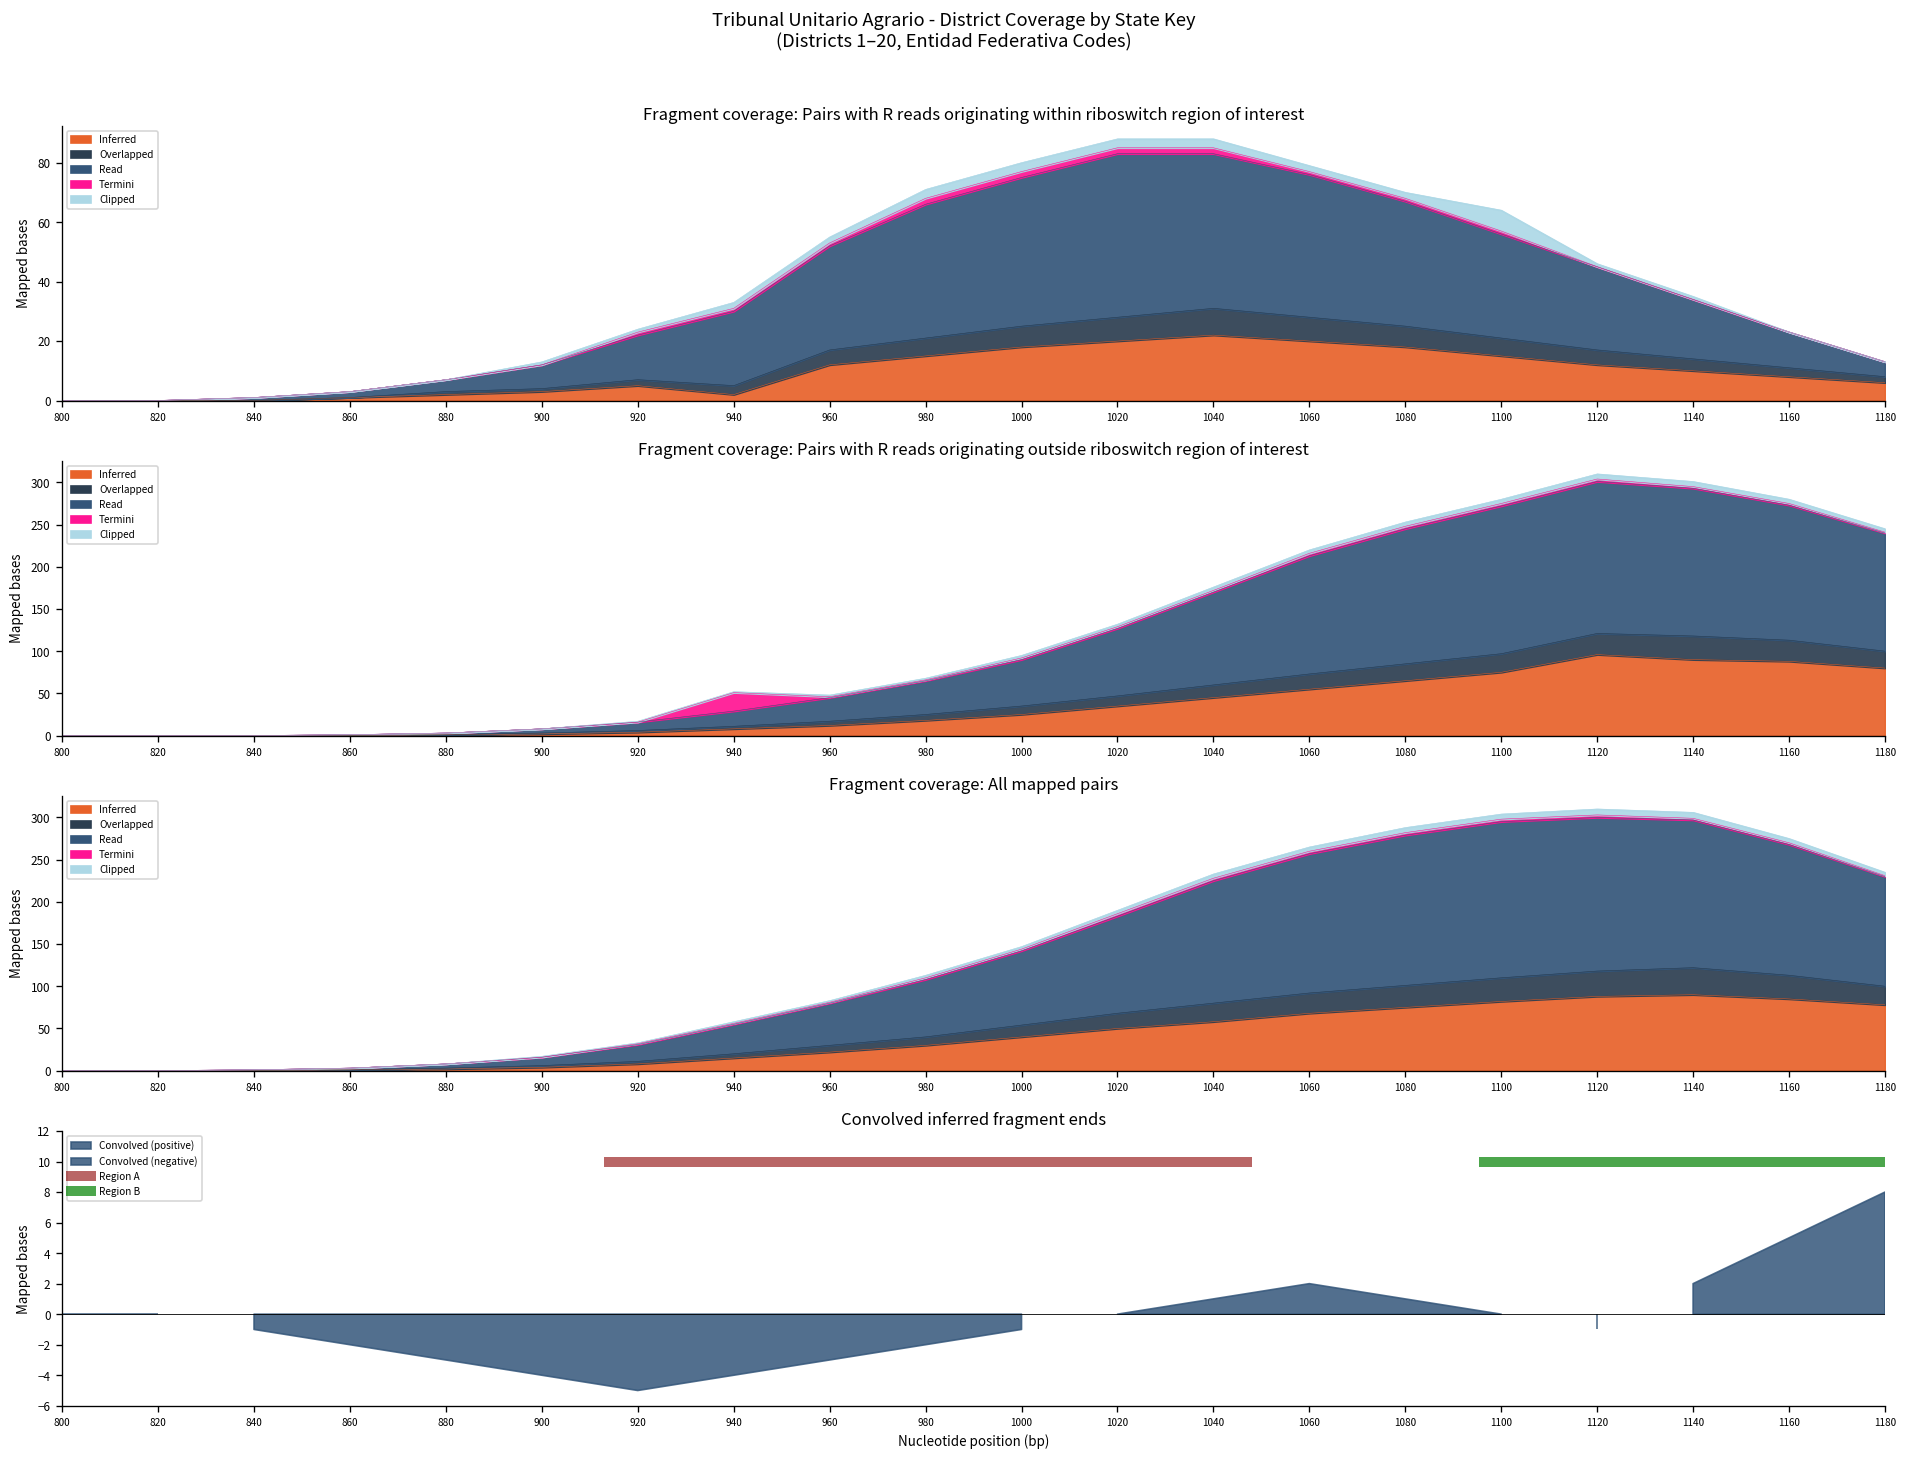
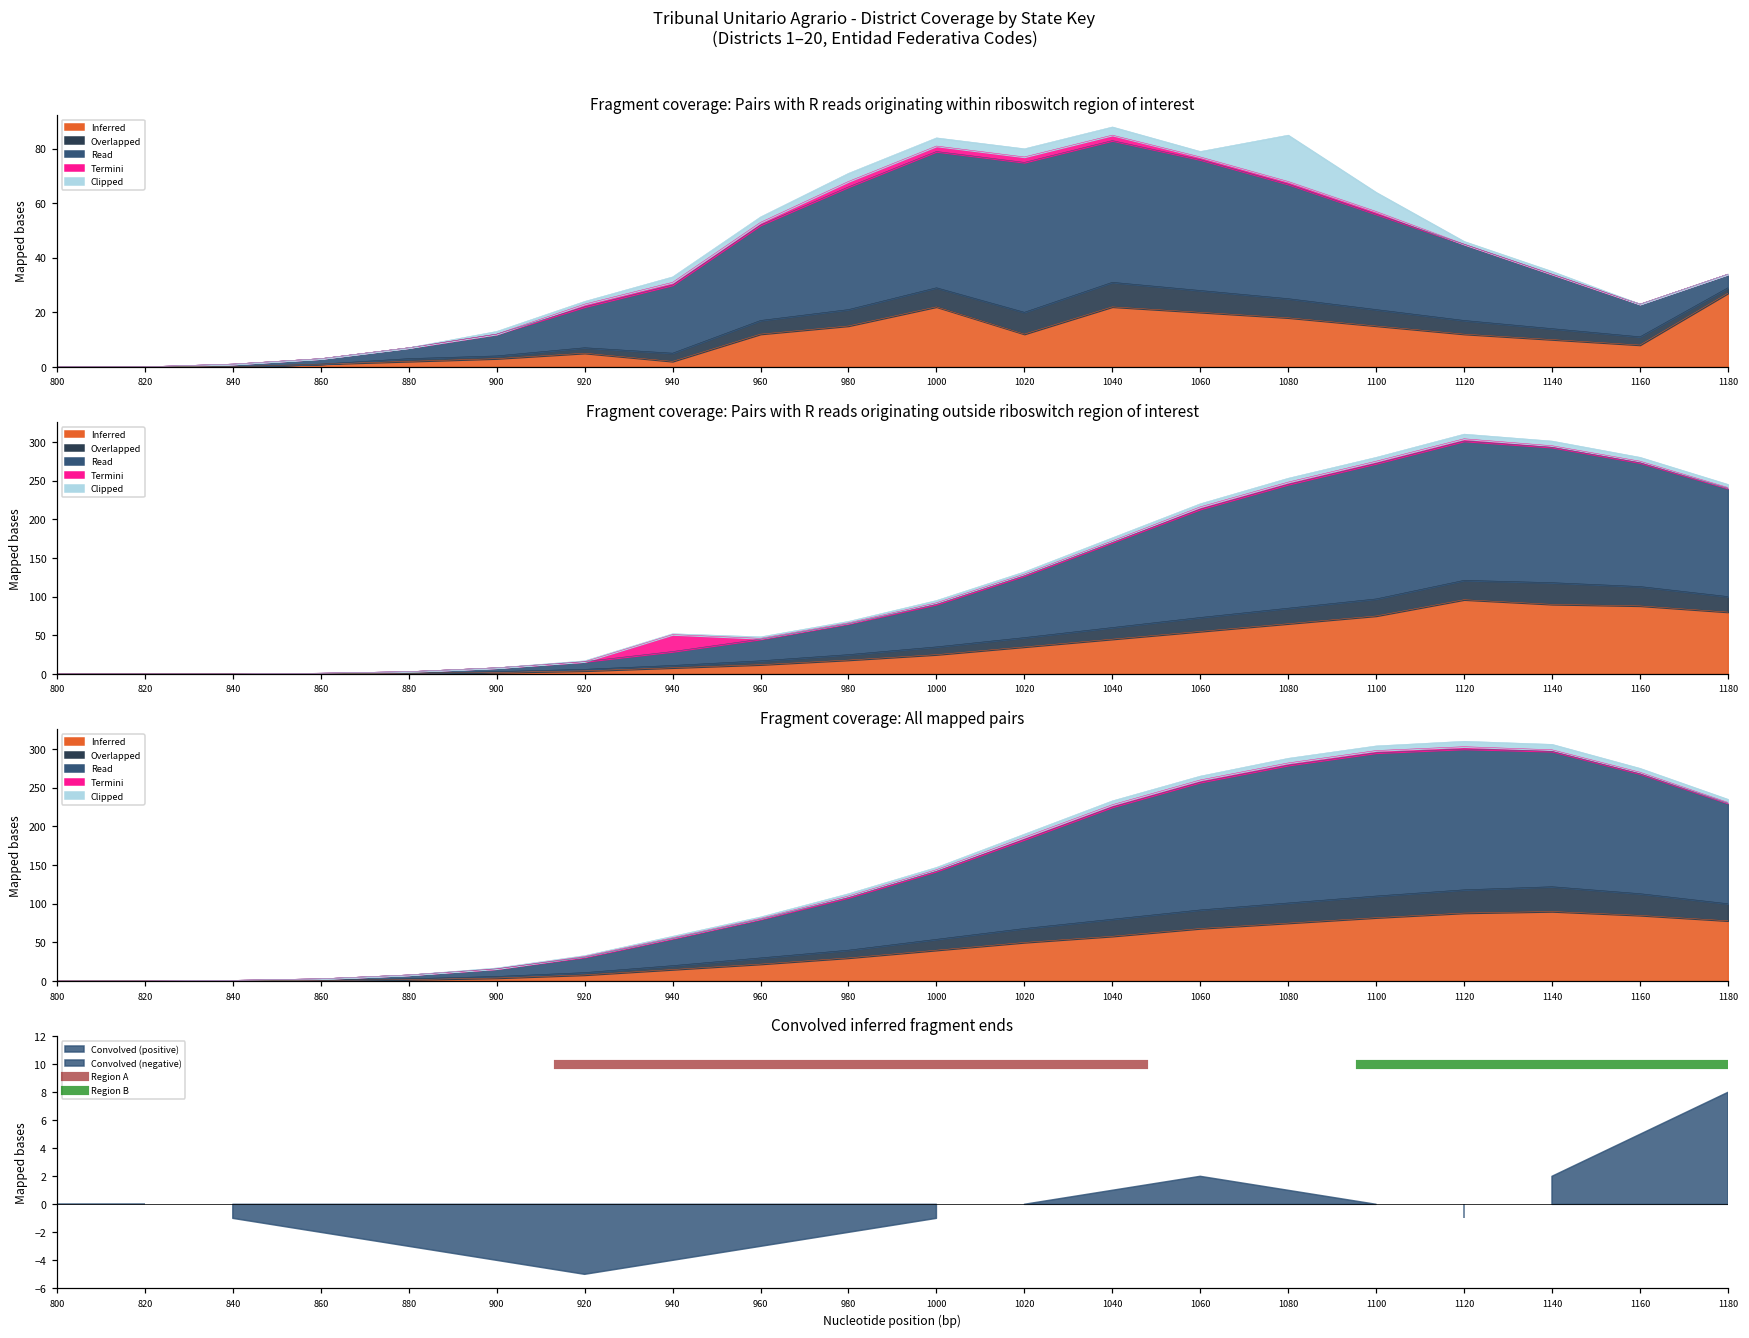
Fragment coverage: Pairs with R reads originating within riboswitch region of interest, Inferred, 1000: 18 -> 22
Fragment coverage: Pairs with R reads originating within riboswitch region of interest, Inferred, 1020: 20 -> 12
Fragment coverage: Pairs with R reads originating within riboswitch region of interest, Clipped, 1080: 2 -> 17
Fragment coverage: Pairs with R reads originating within riboswitch region of interest, Inferred, 1180: 6 -> 27
